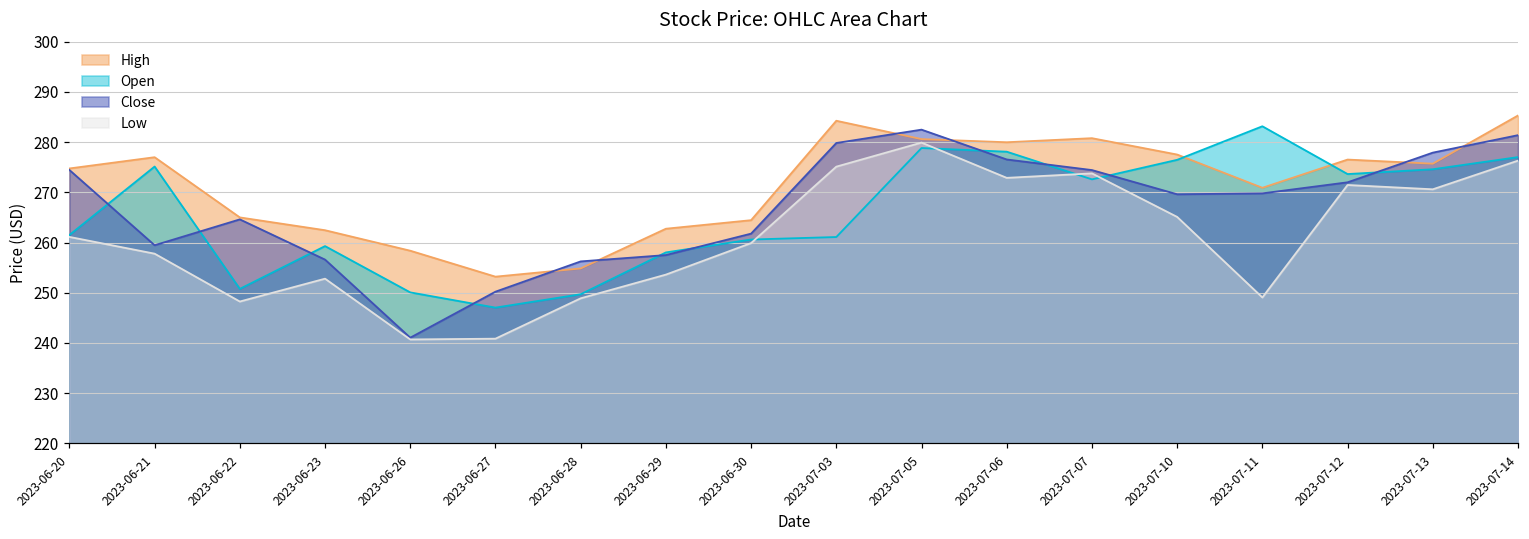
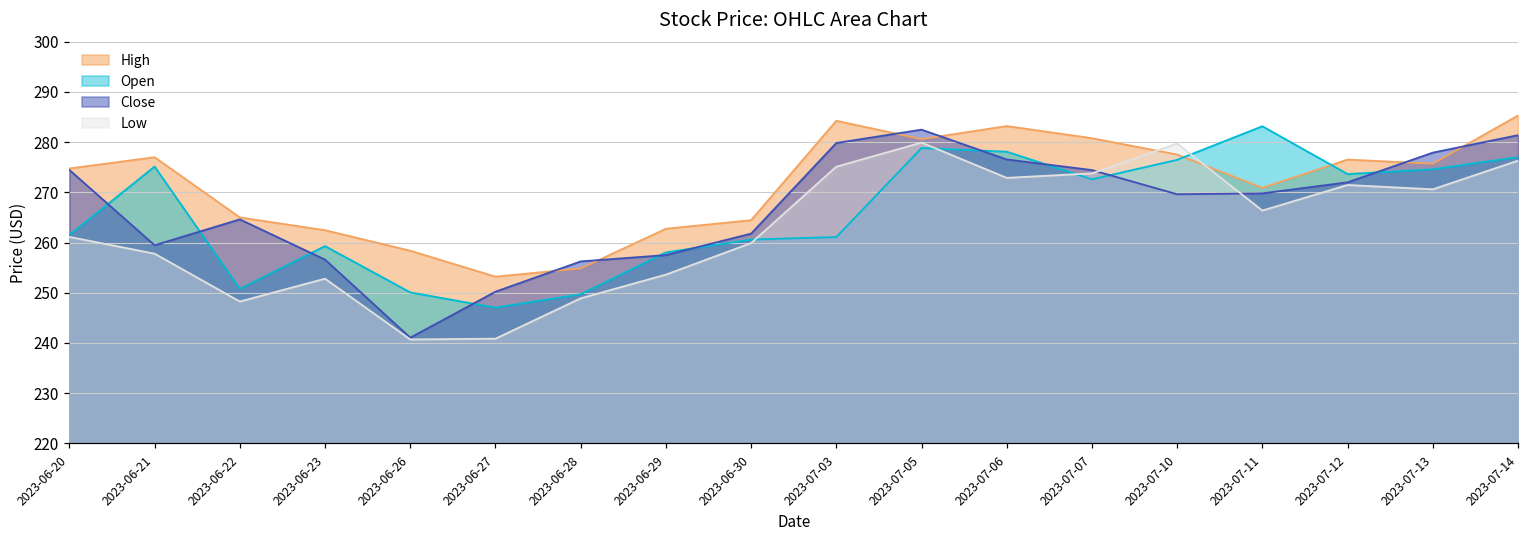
High, 2023-07-06: 280 -> 283
Low, 2023-07-10: 265 -> 280
Low, 2023-07-11: 249 -> 266
